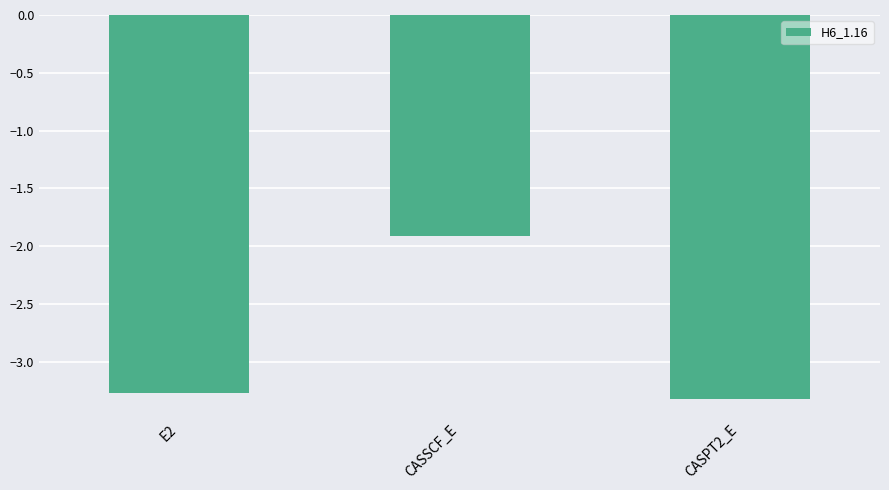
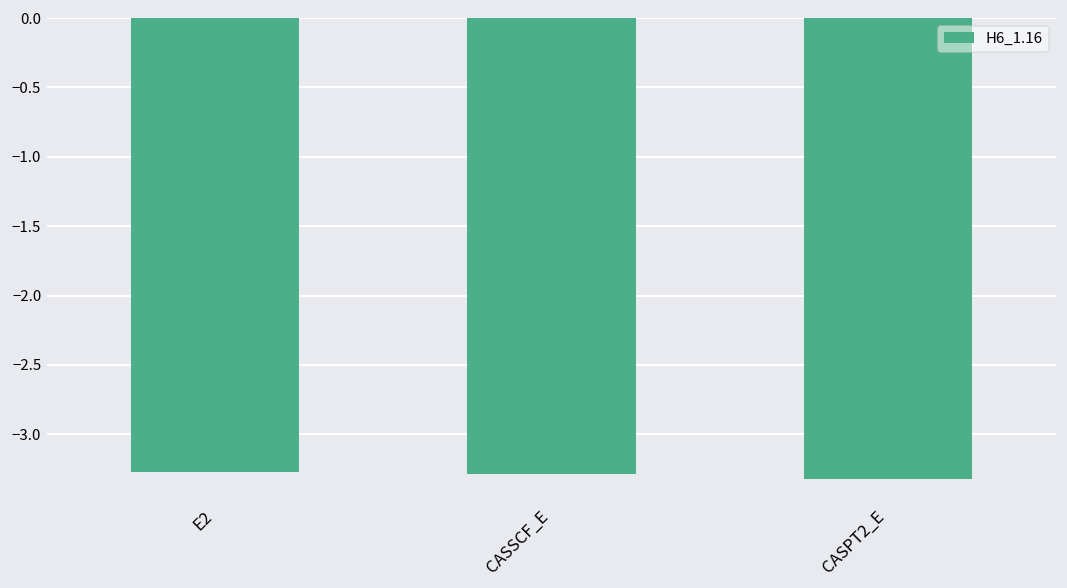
CASSCF_E: -1.91 -> -3.28
